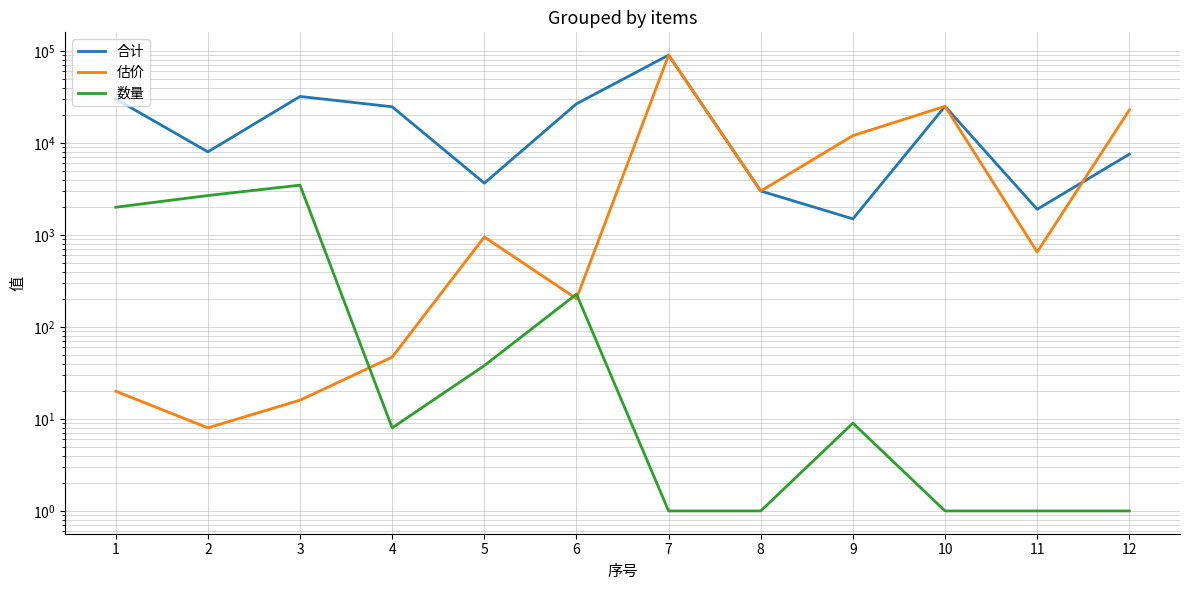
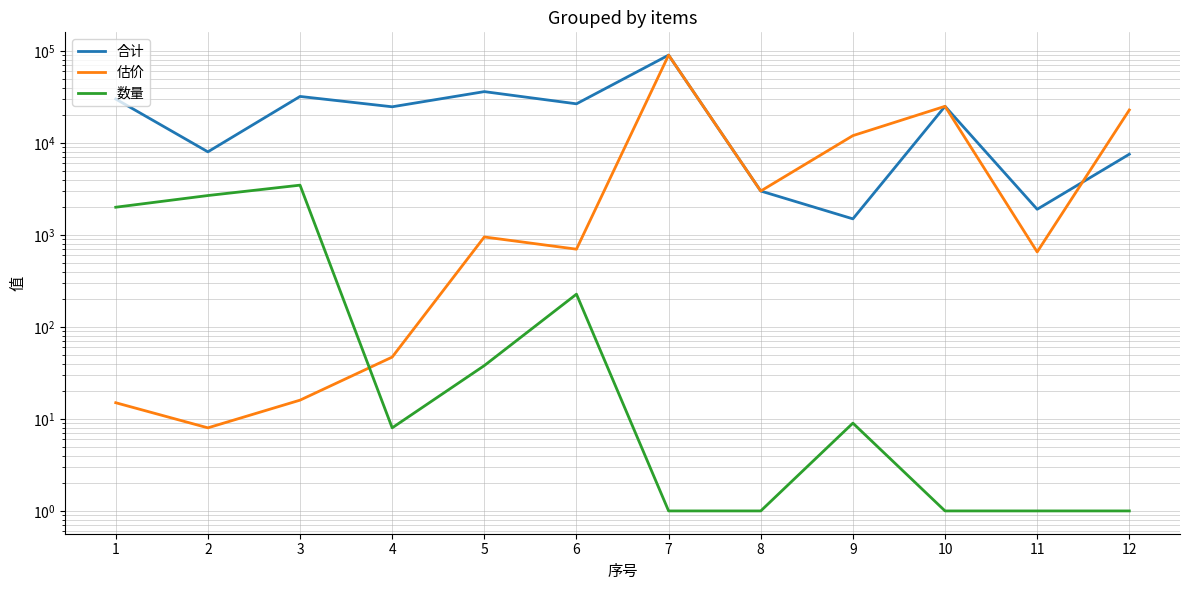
估价, 1: 20 -> 15
合计, 5: 3700 -> 36000
估价, 6: 200 -> 700
